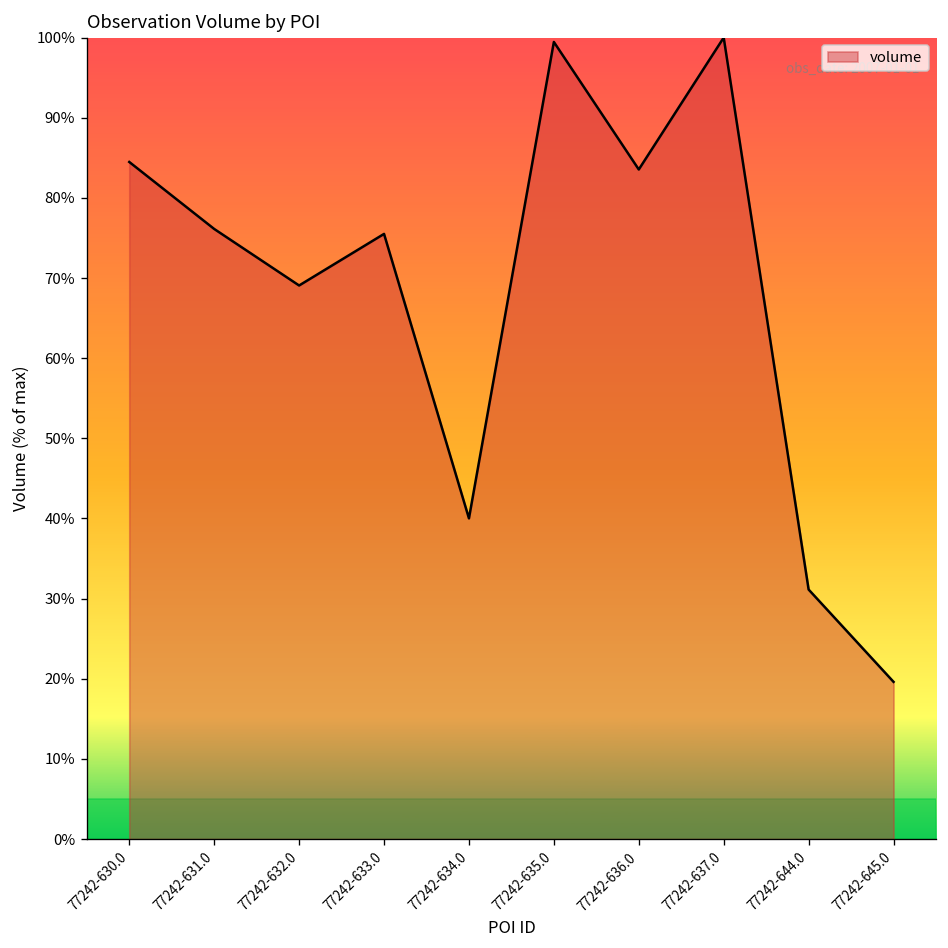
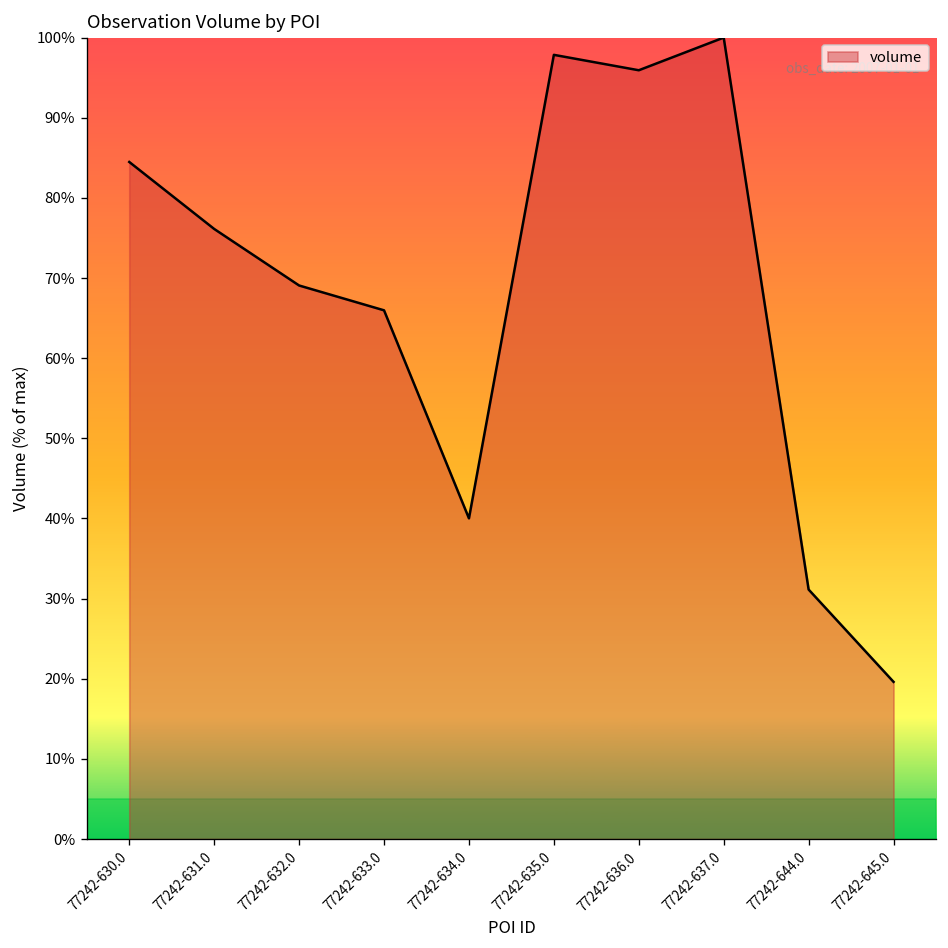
77242-633.0: 76% -> 66%
77242-635.0: 99% -> 98%
77242-636.0: 84% -> 96%
